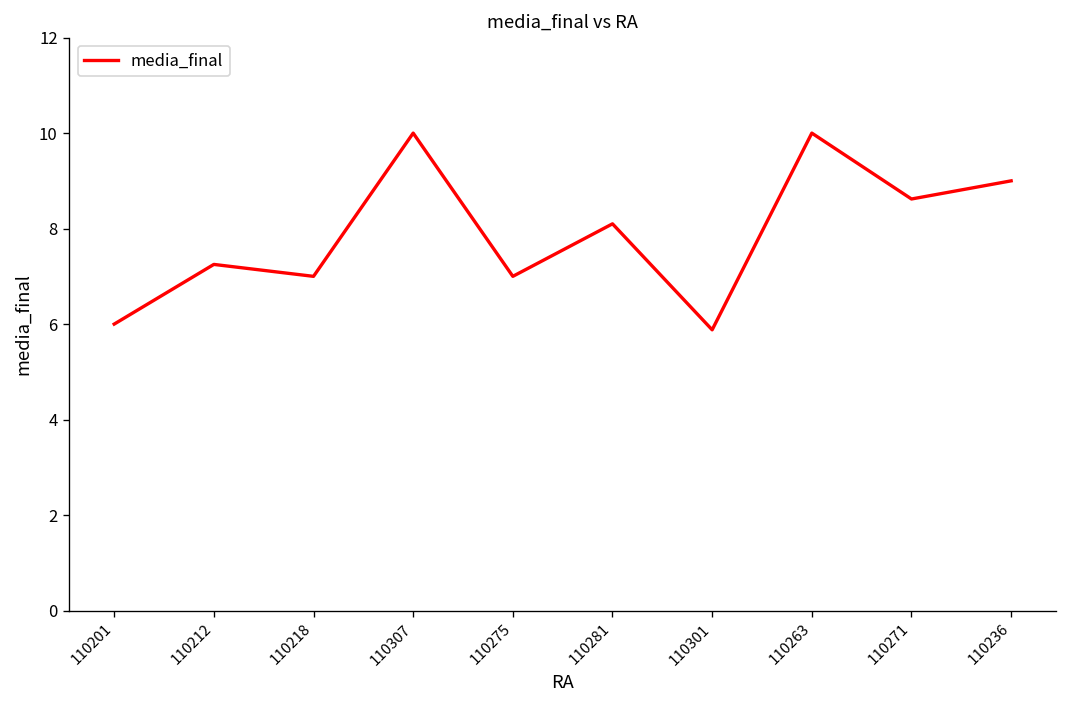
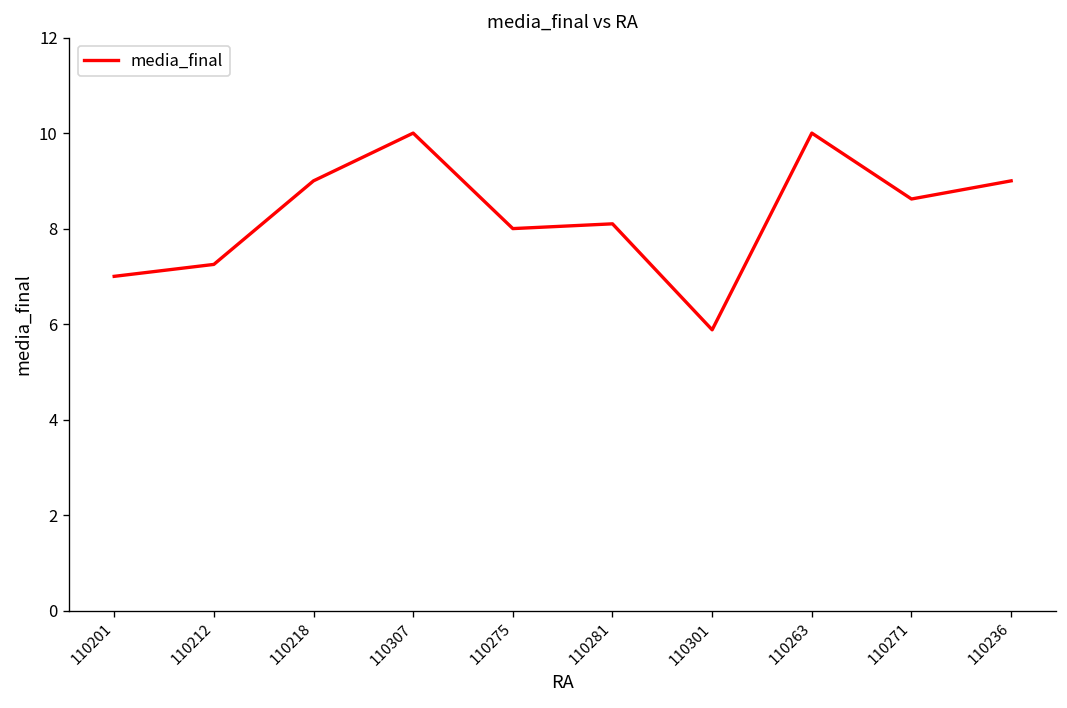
110201: 6 -> 7
110218: 7 -> 9
110275: 7 -> 8
